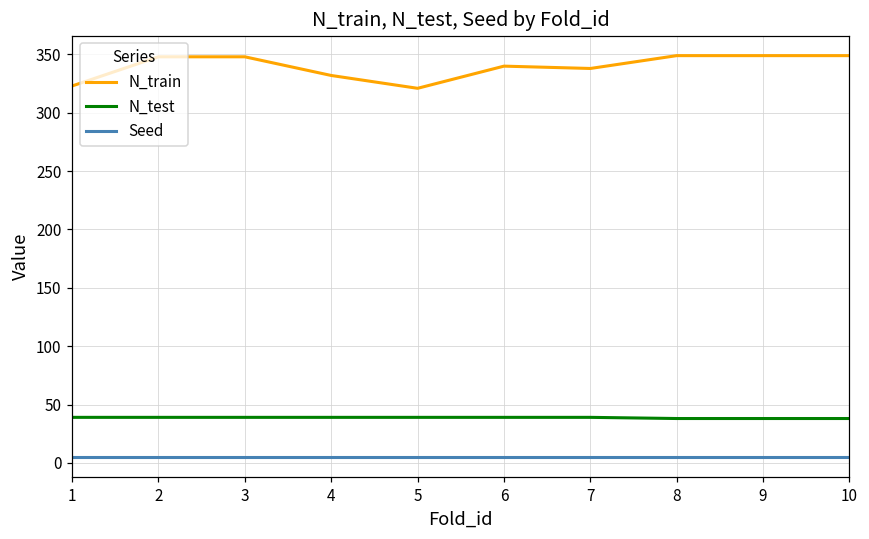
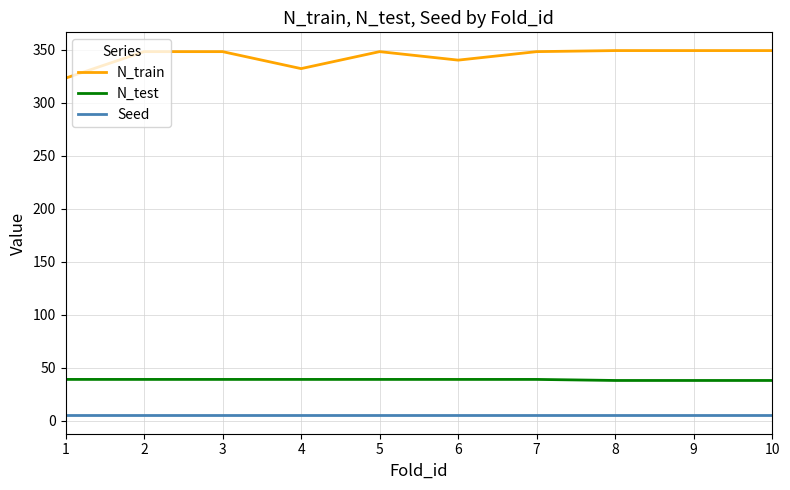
N_train, 5: 321 -> 348
N_train, 7: 338 -> 348
